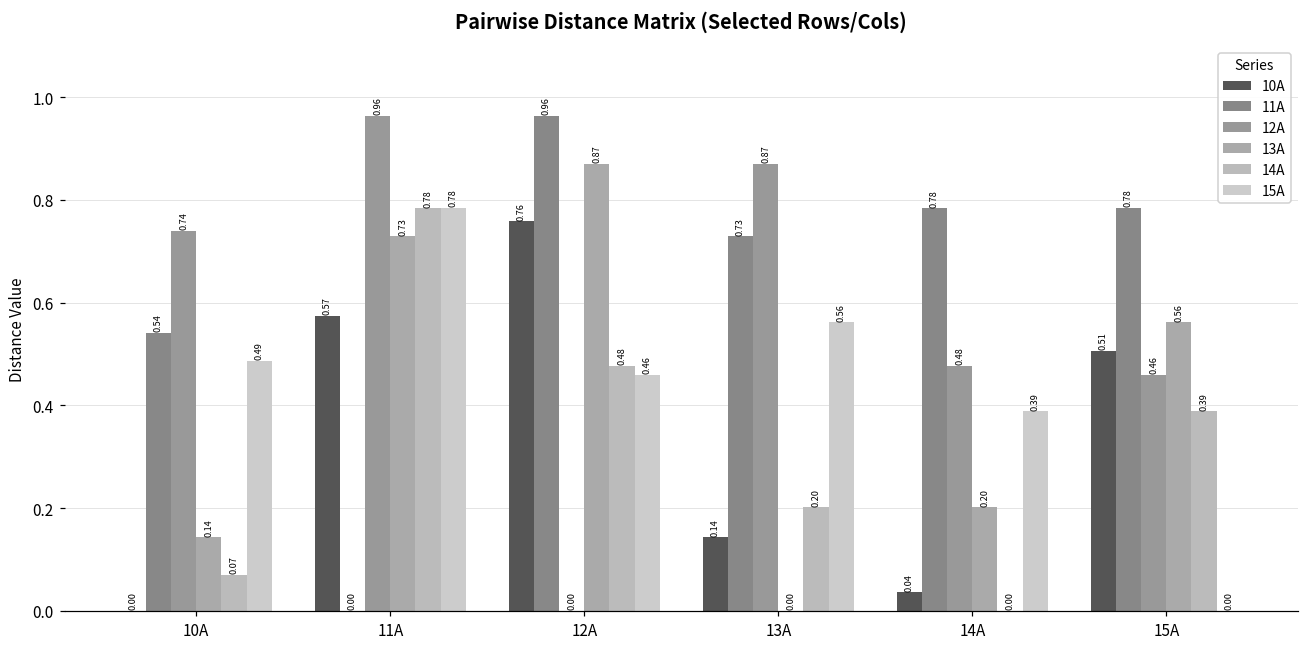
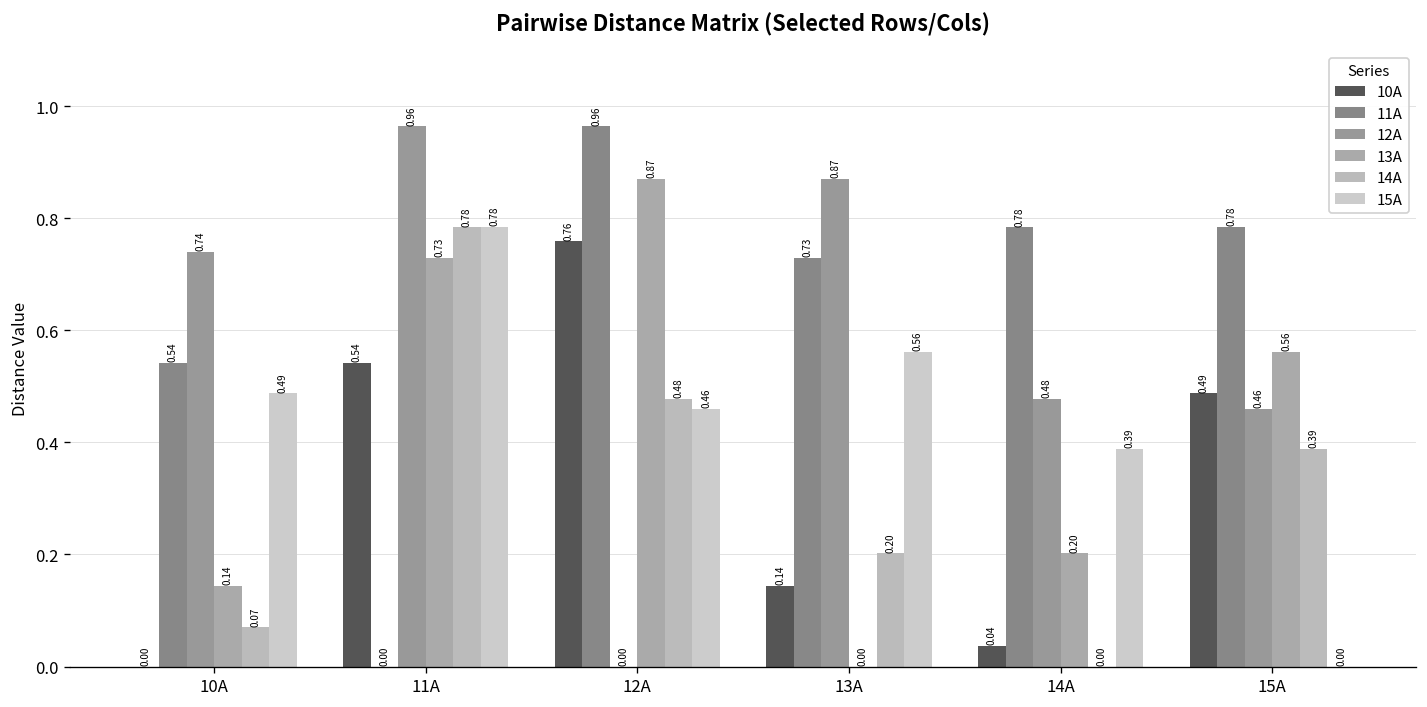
10A, 11A: 0.57 -> 0.54
10A, 15A: 0.51 -> 0.49
